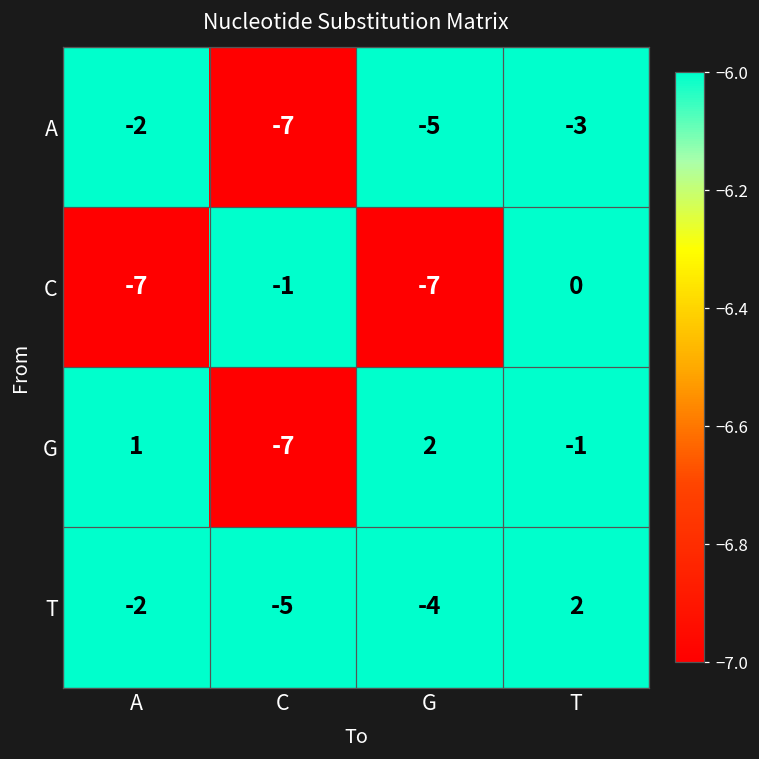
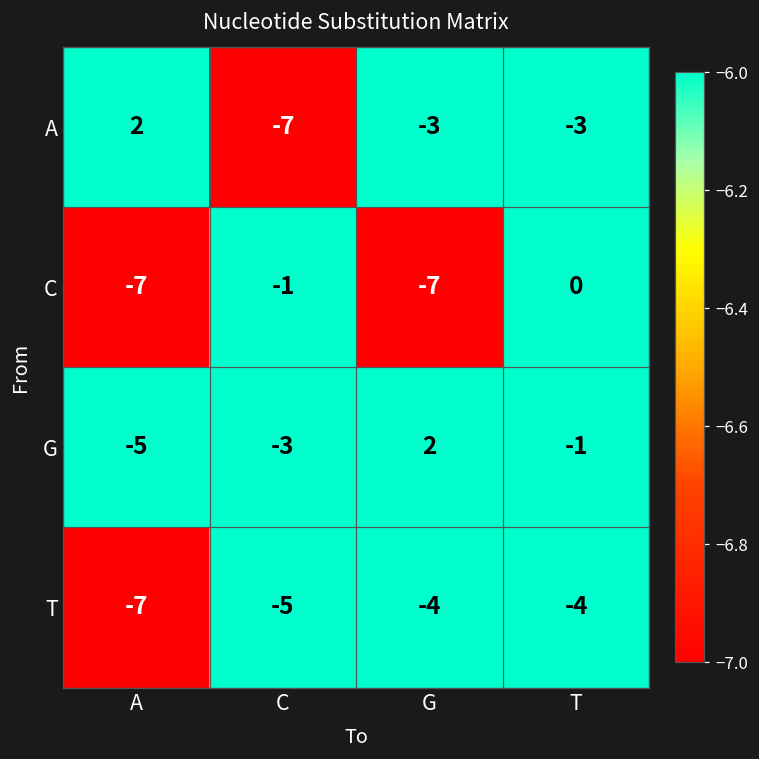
A, A: -2 -> 2
A, G: -5 -> -3
G, A: 1 -> -5
G, C: -7 -> -3
T, A: -2 -> -7
T, T: 2 -> -4
